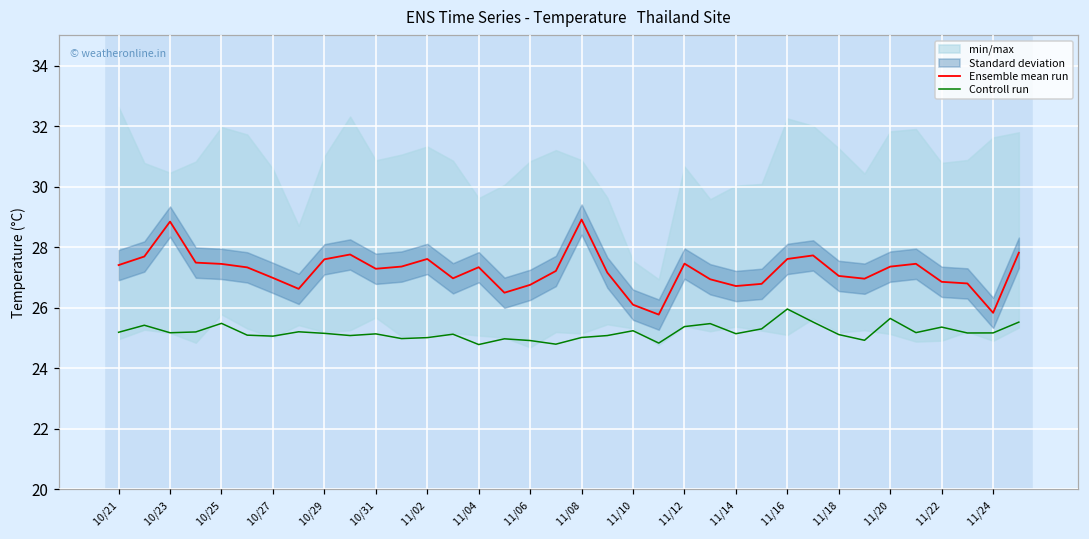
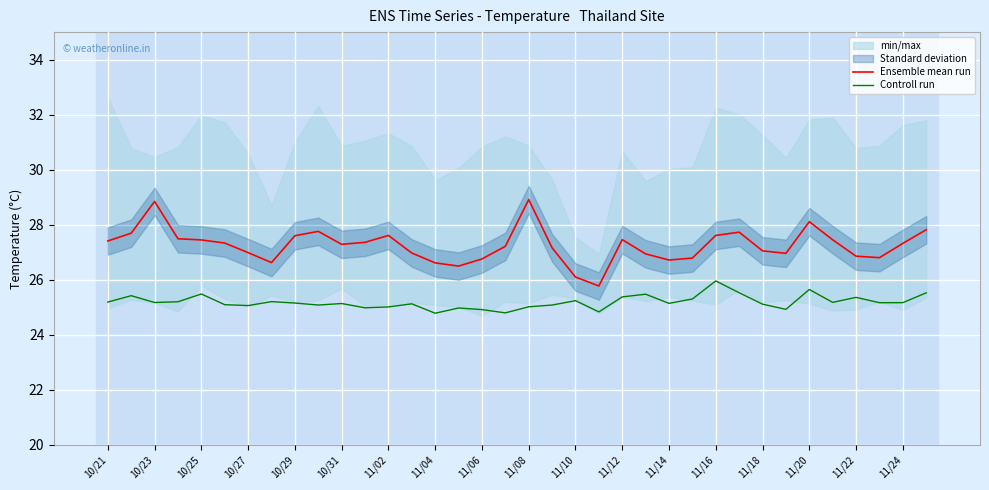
Ensemble mean run, 11/04: 27.3 -> 26.6
Ensemble mean run, 11/20: 27.4 -> 28.1
Ensemble mean run, 11/24: 25.8 -> 27.3
